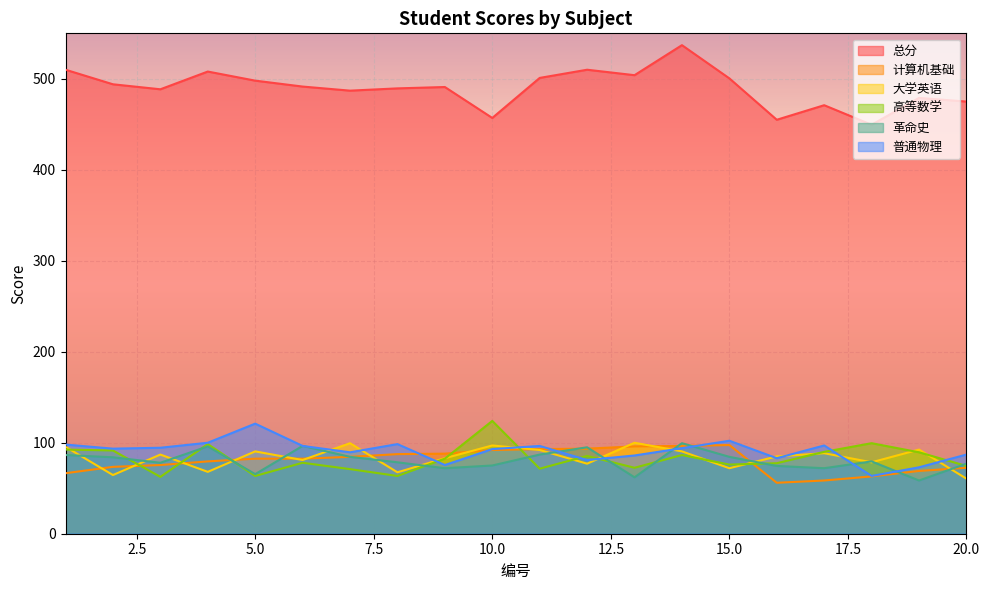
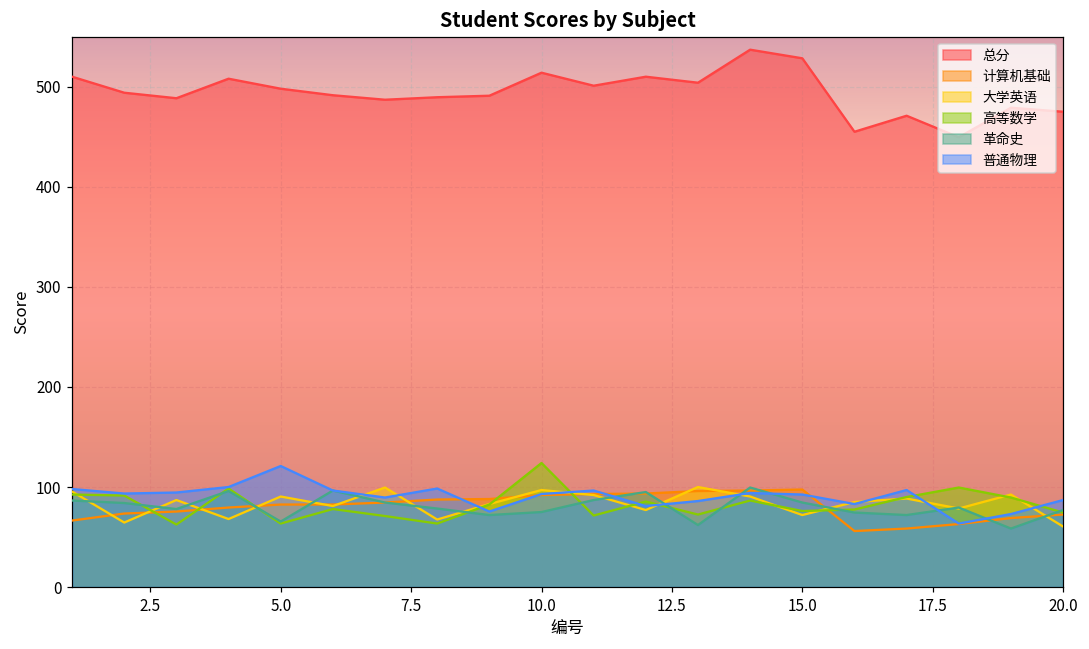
总分, 10.0: 460 -> 510
总分, 15.0: 500 -> 530
普通物理, 15.0: 100 -> 90
